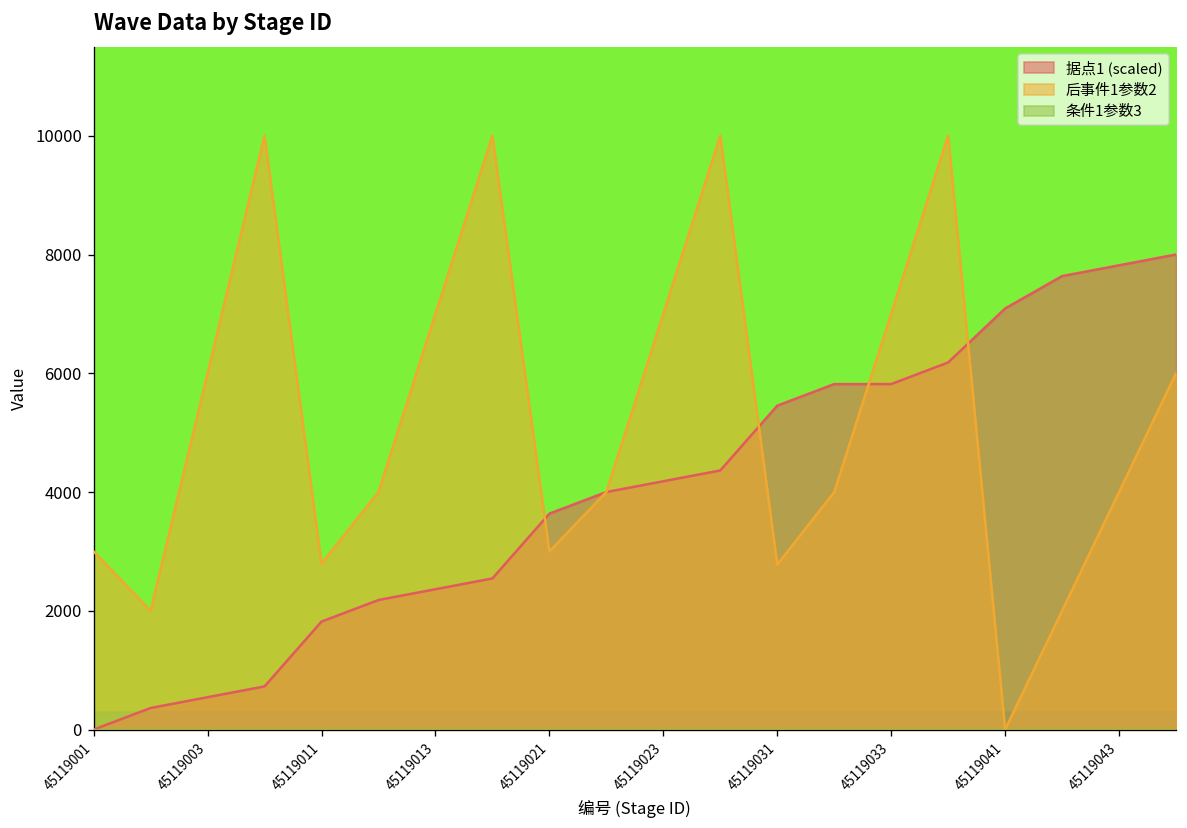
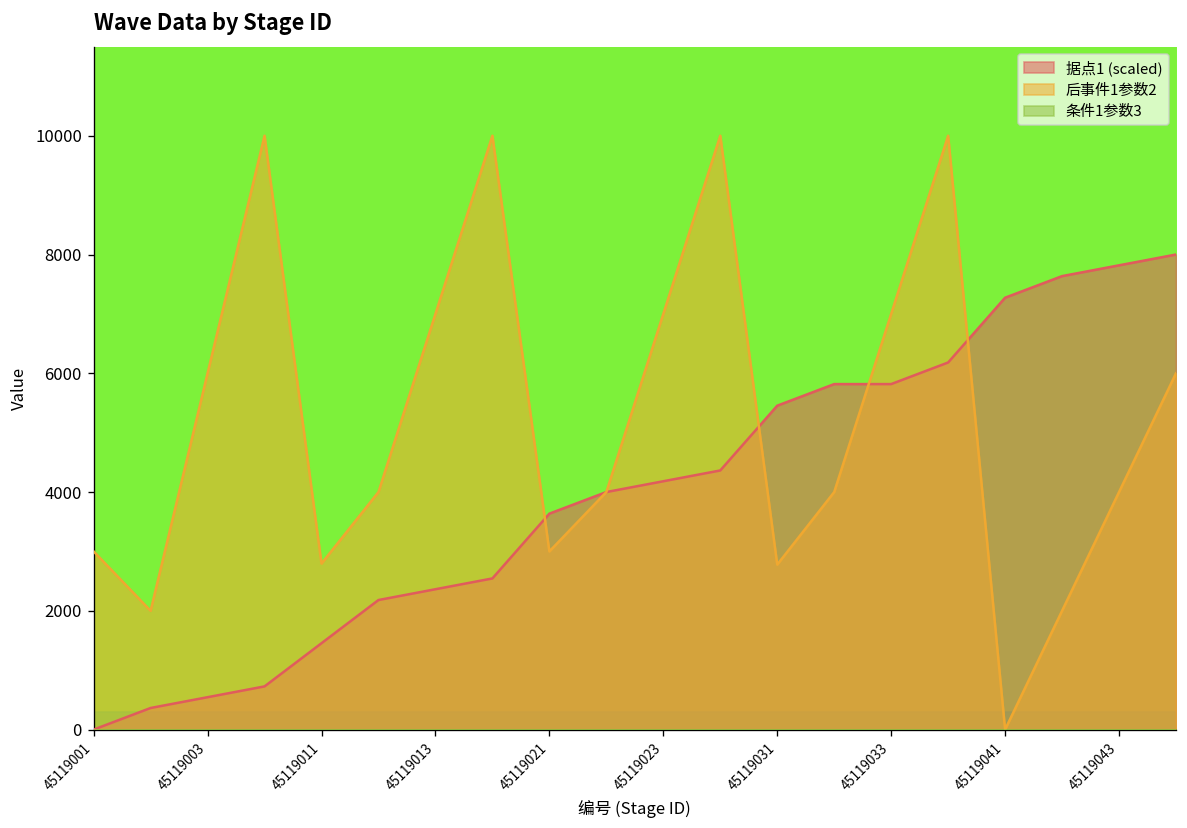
据点1 (scaled), 45119011: 1800 -> 1500
据点1 (scaled), 45119041: 7100 -> 7300
